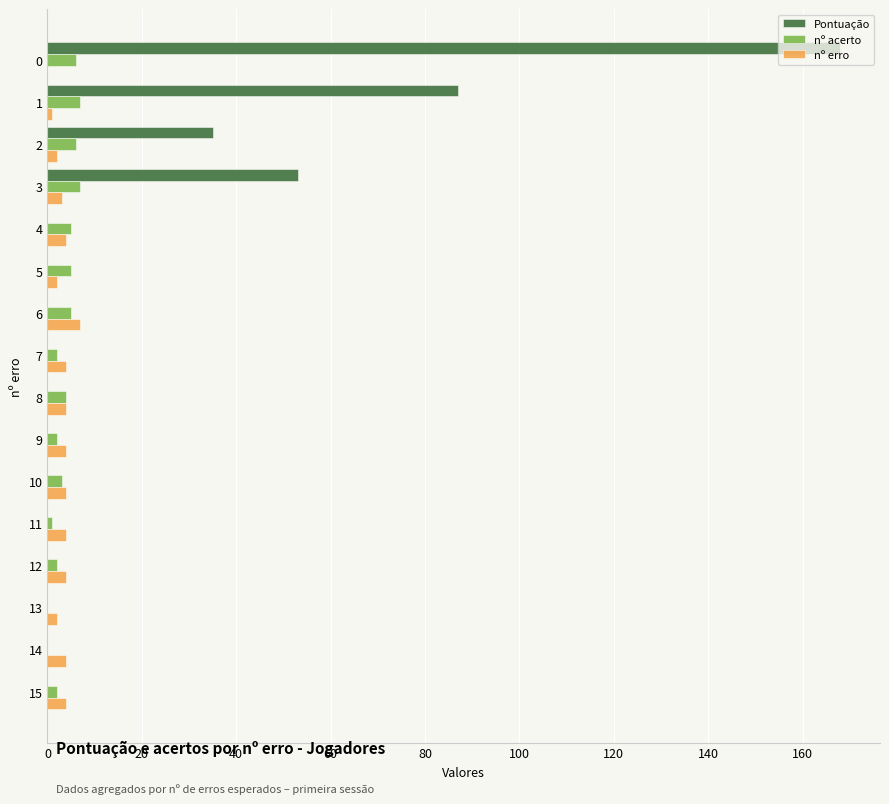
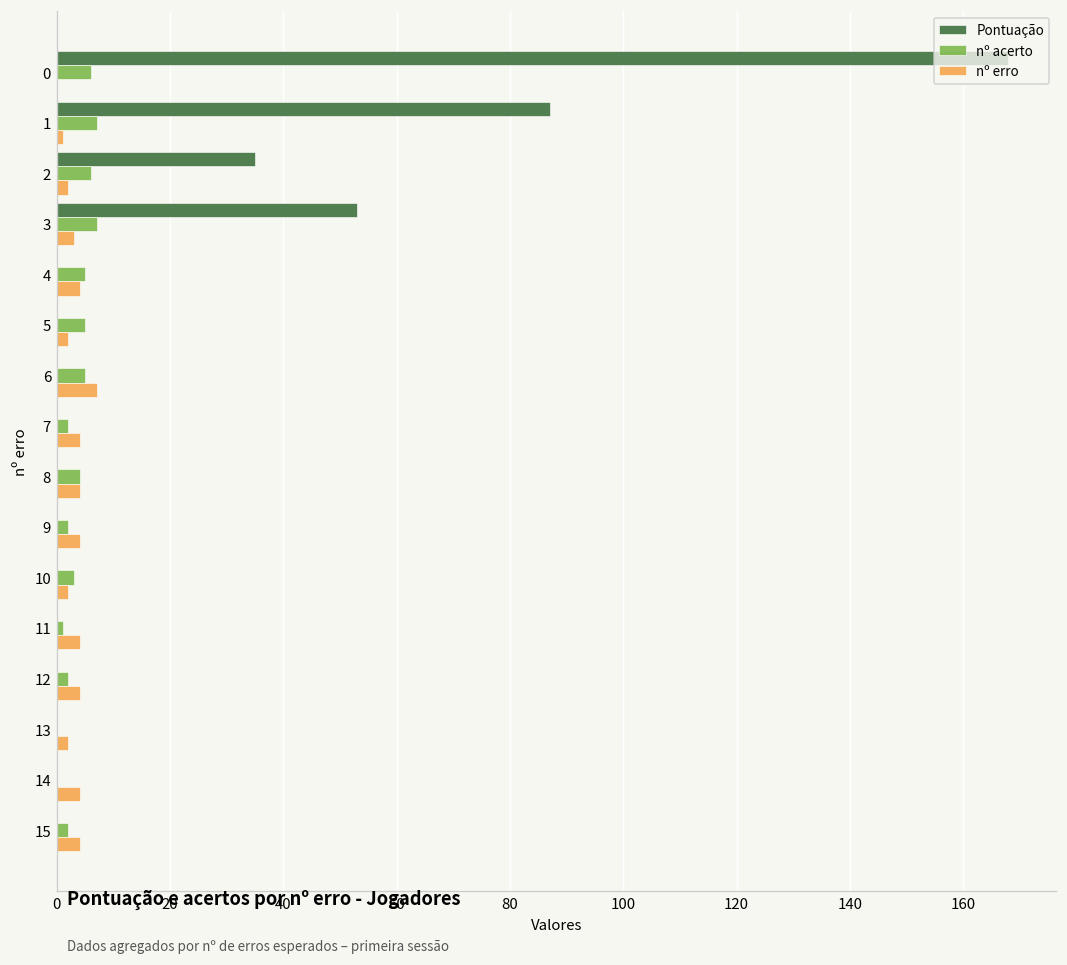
nº erro, 10: 4 -> 2
